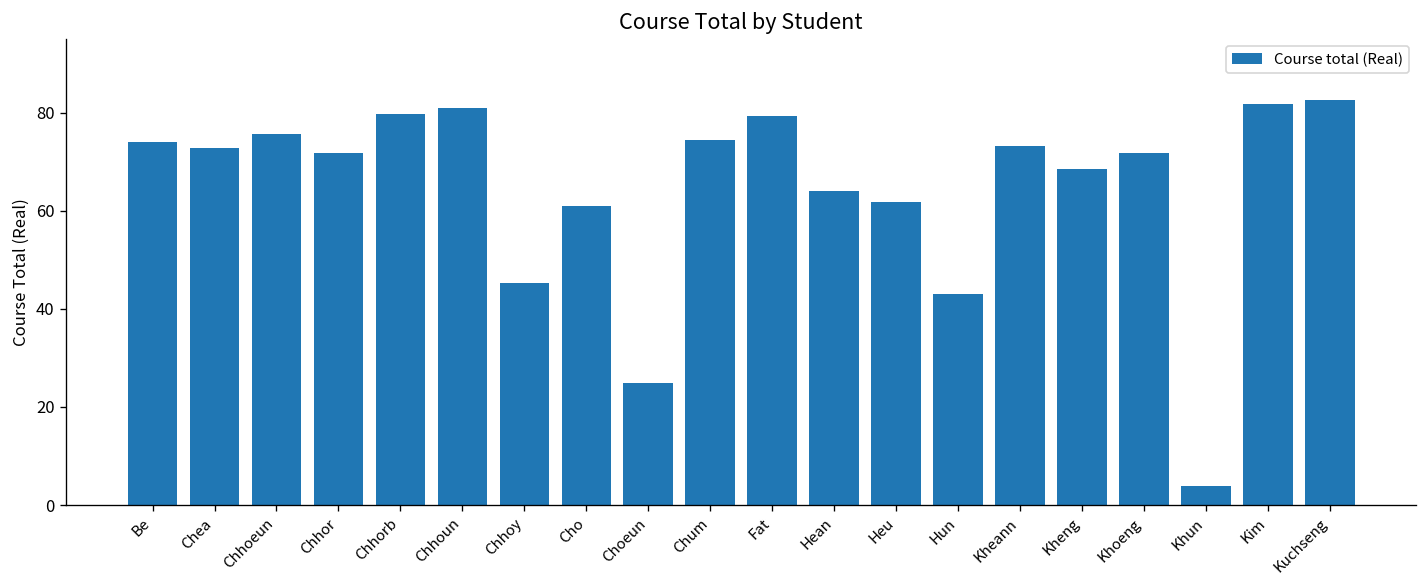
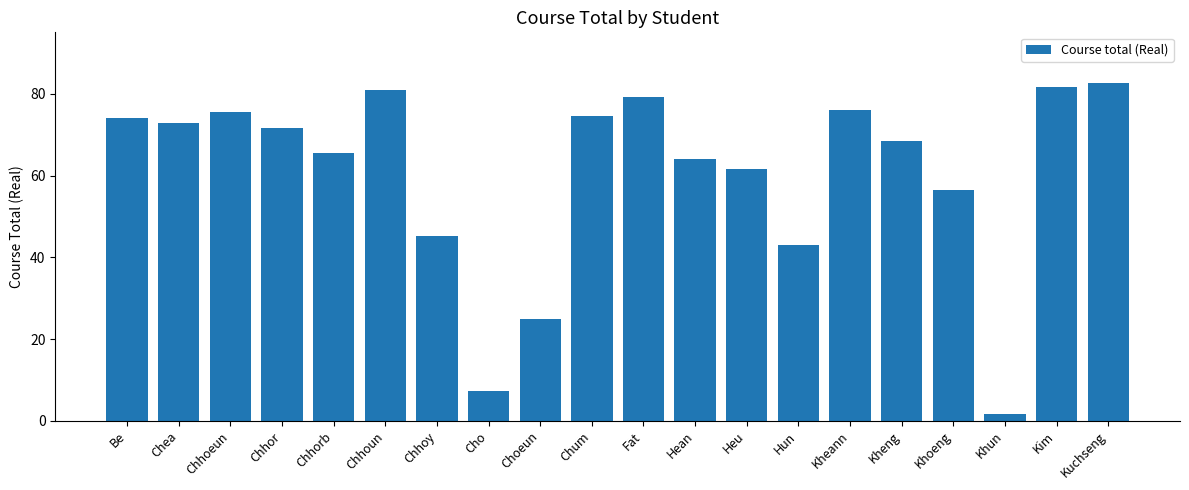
Chhorb: 80 -> 66
Cho: 61 -> 7
Kheann: 73 -> 76
Khoeng: 72 -> 57
Khun: 4 -> 2
